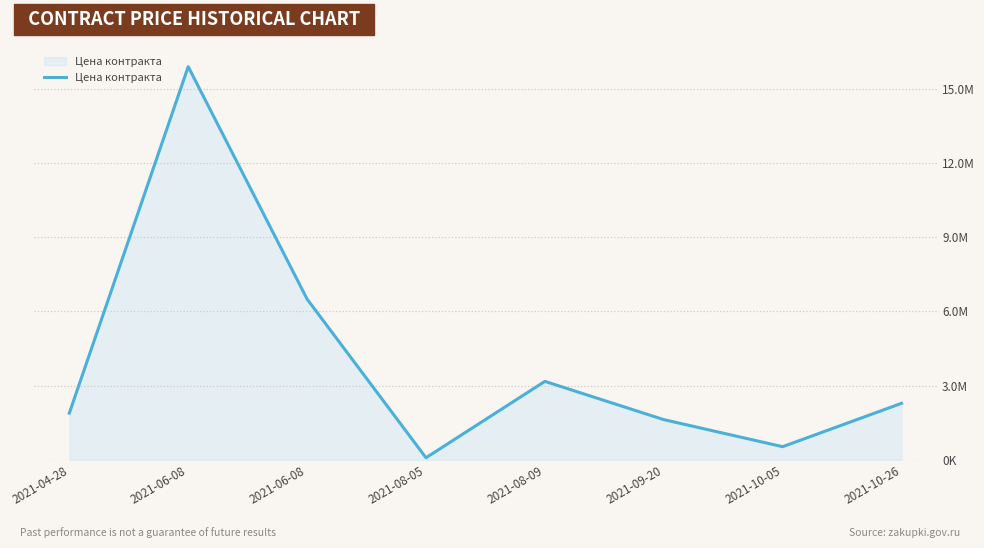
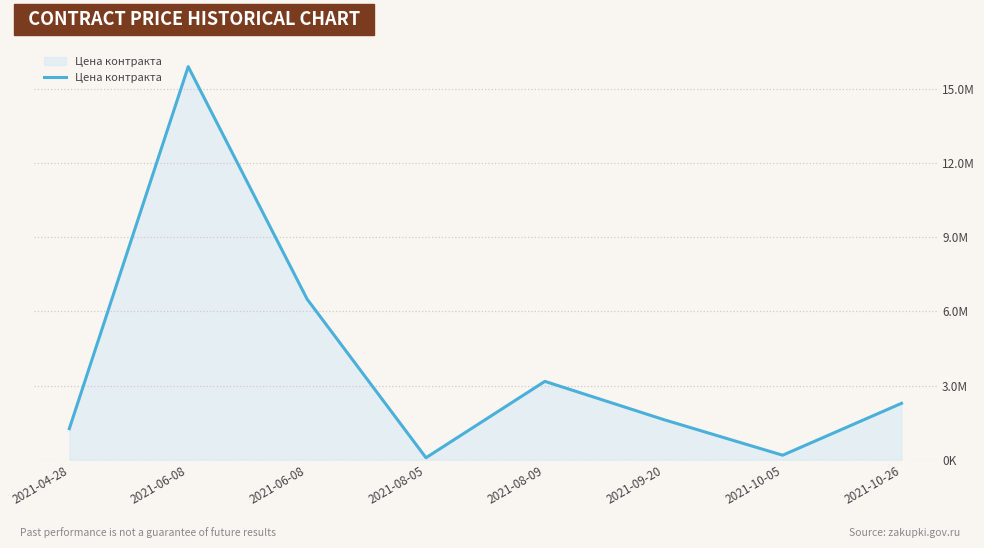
2021-04-28: 1900000 -> 1300000
2021-10-05: 500000 -> 200000
